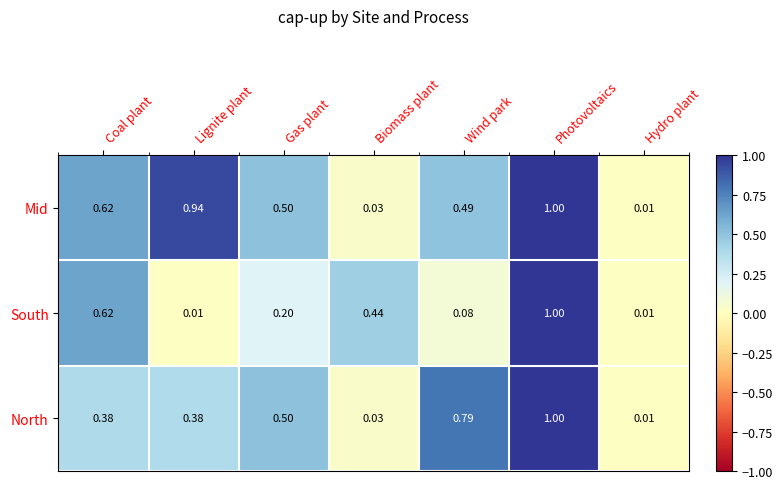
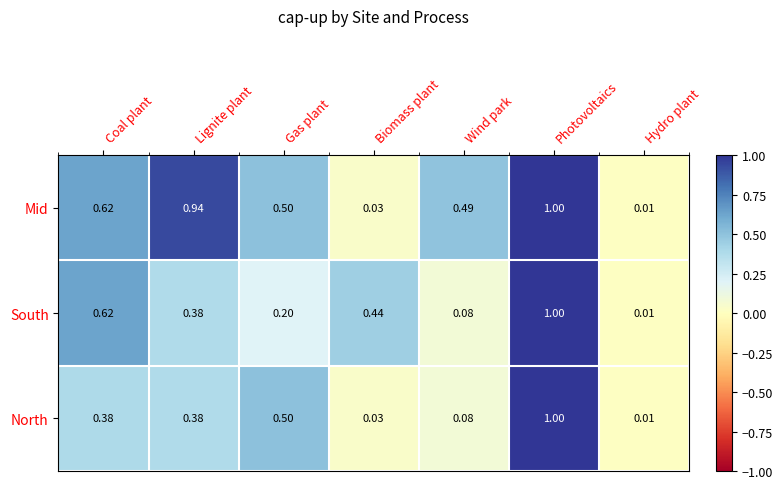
South, Lignite plant: 0.01 -> 0.38
North, Wind park: 0.79 -> 0.08
